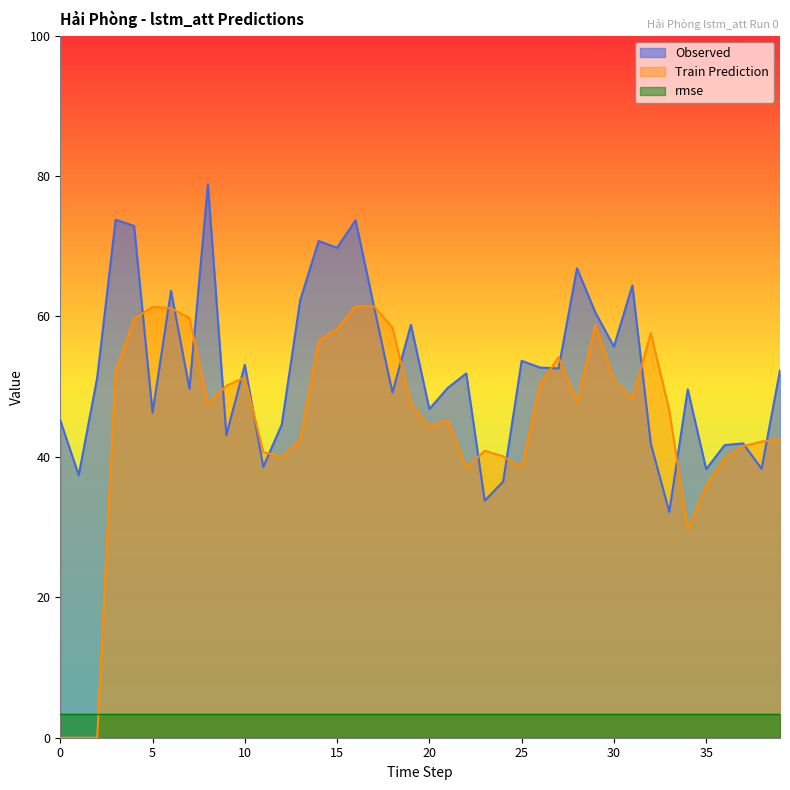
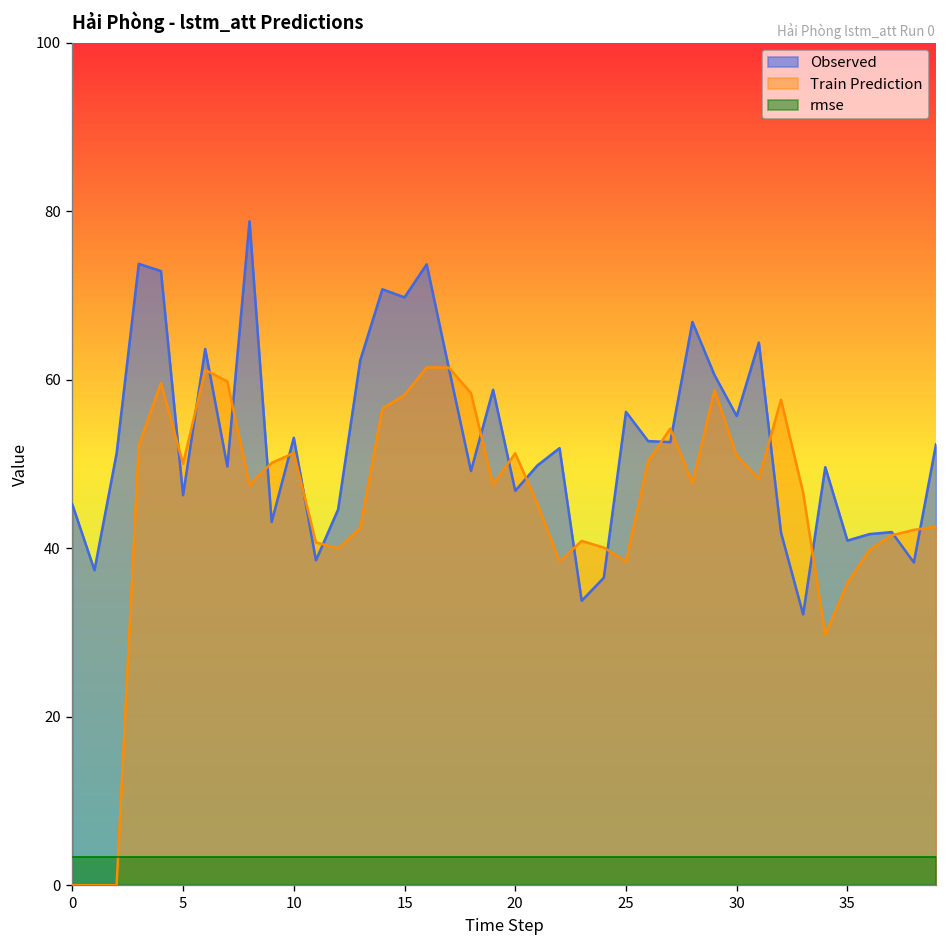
Train Prediction, 5: 61 -> 50
Train Prediction, 20: 44 -> 51
Observed, 25: 54 -> 56
Observed, 35: 38 -> 41
